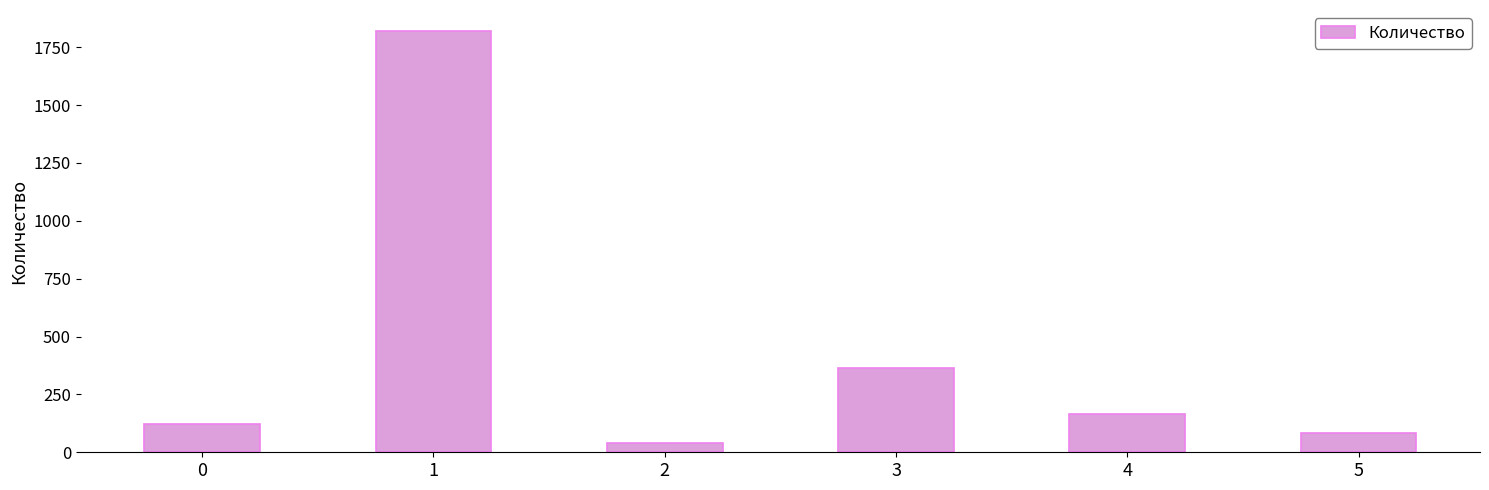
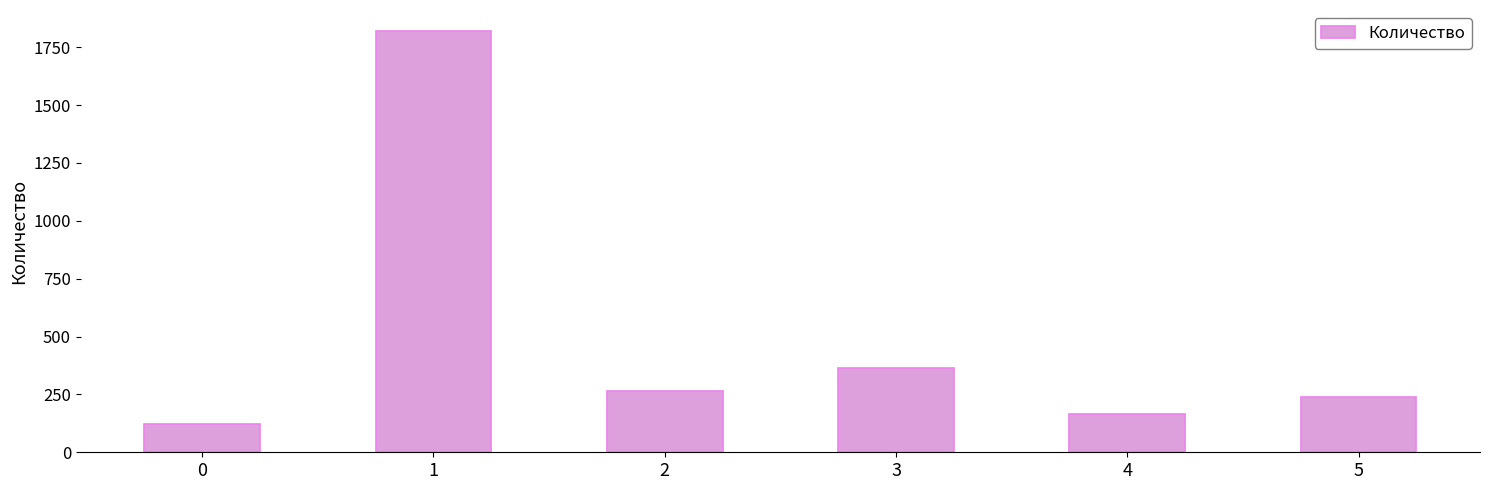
2: 40 -> 260
5: 80 -> 240
